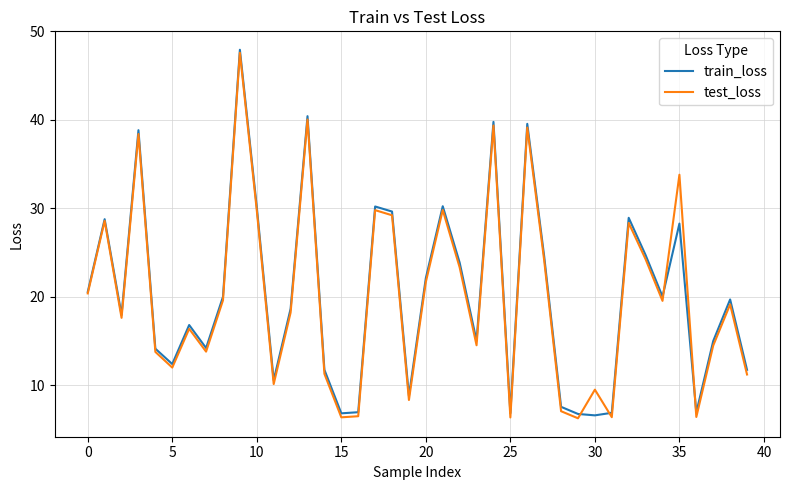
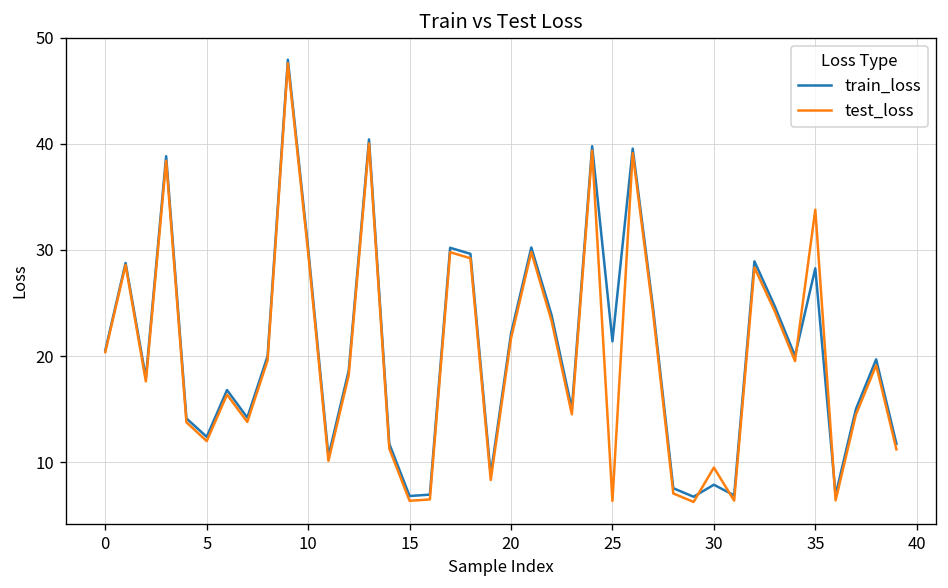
train_loss, 25: 7 -> 21
train_loss, 30: 7 -> 8
